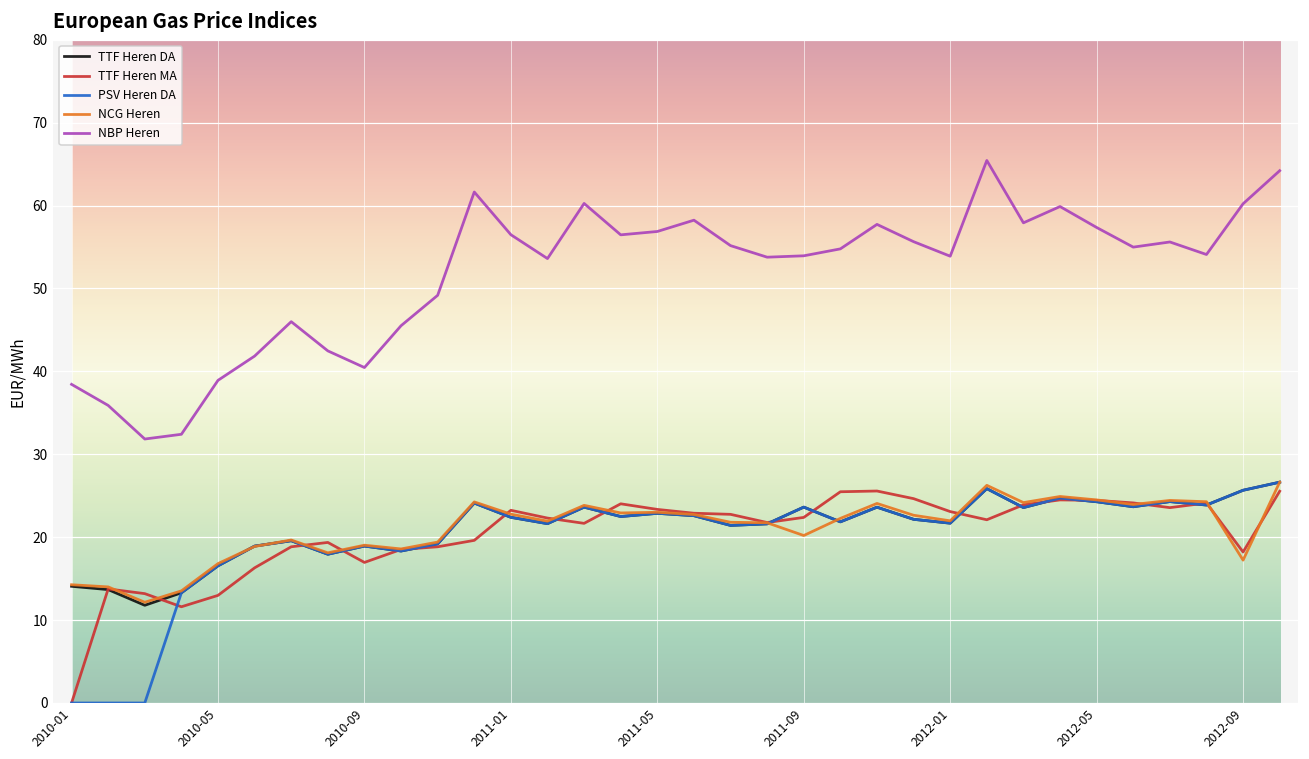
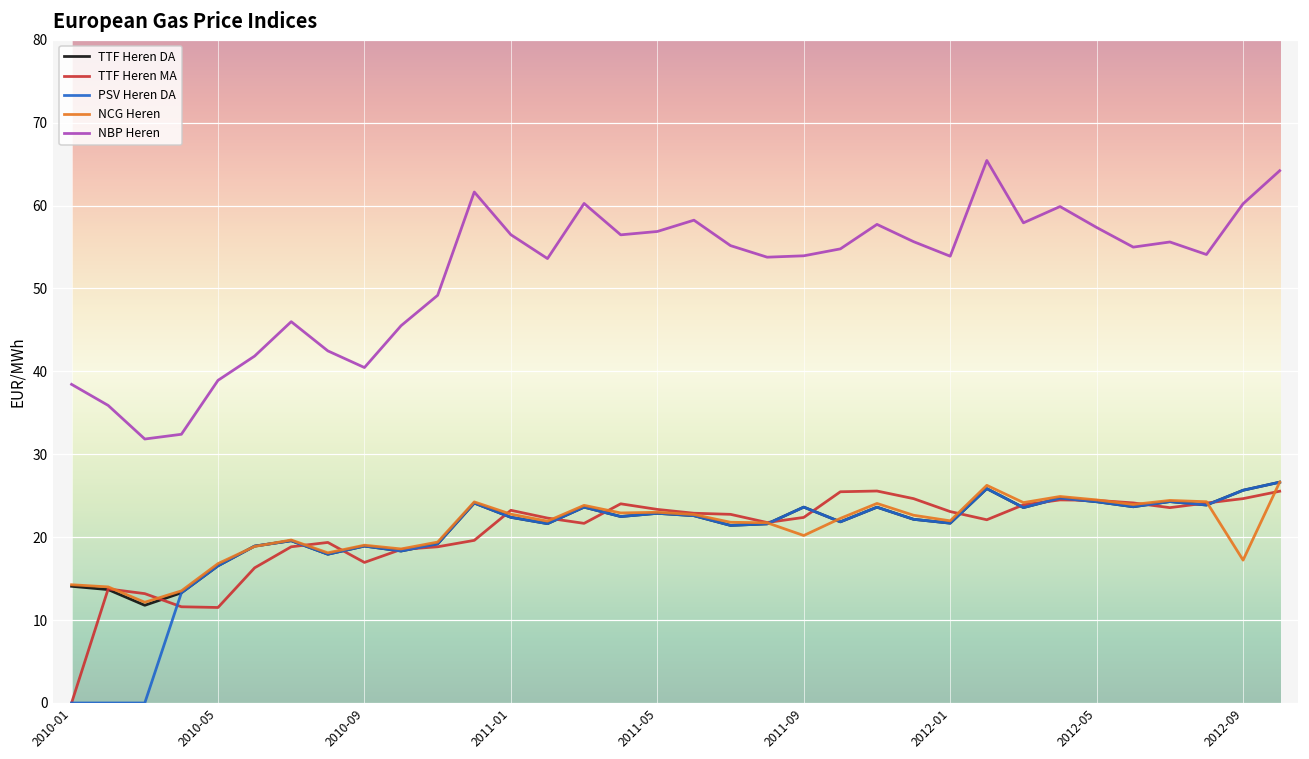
TTF Heren MA, 2010-05: 13 -> 12
TTF Heren MA, 2012-09: 18 -> 25
